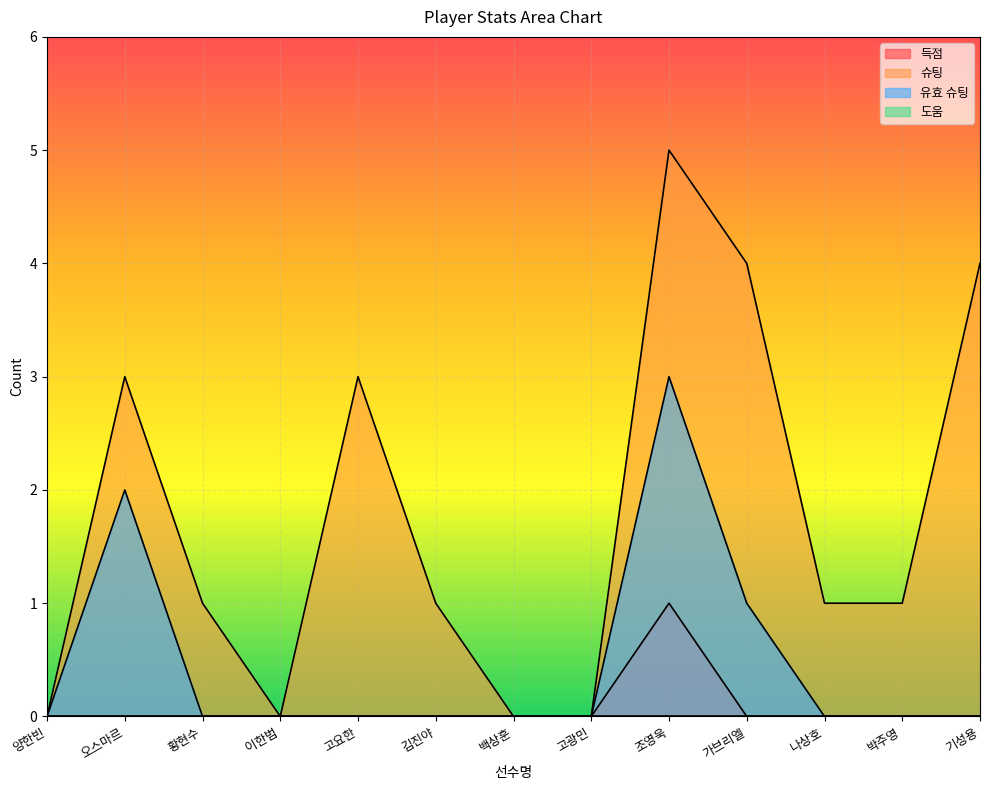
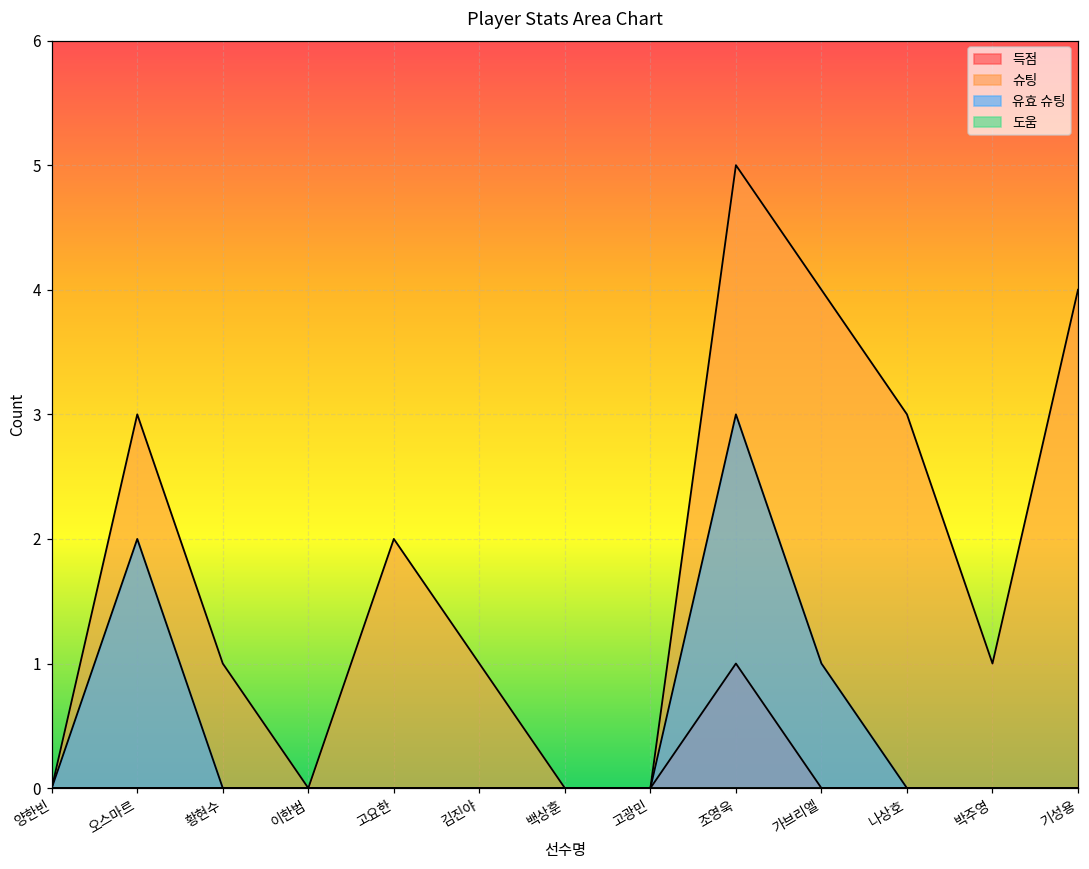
슈팅, 고요한: 3 -> 2
슈팅, 나상호: 1 -> 3
